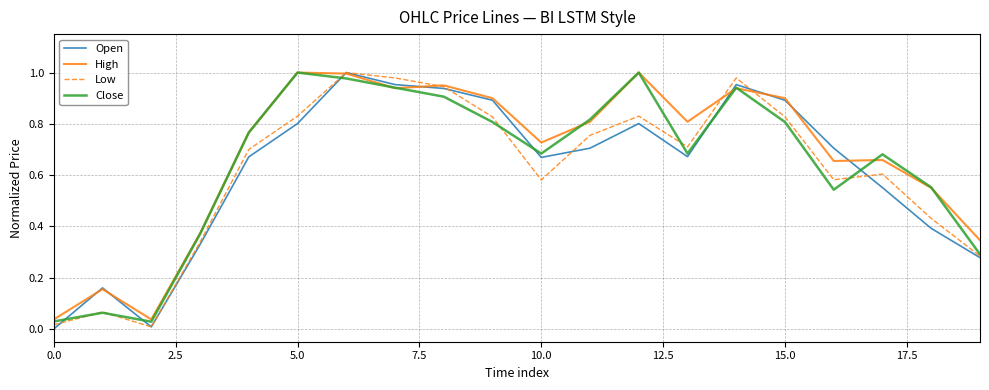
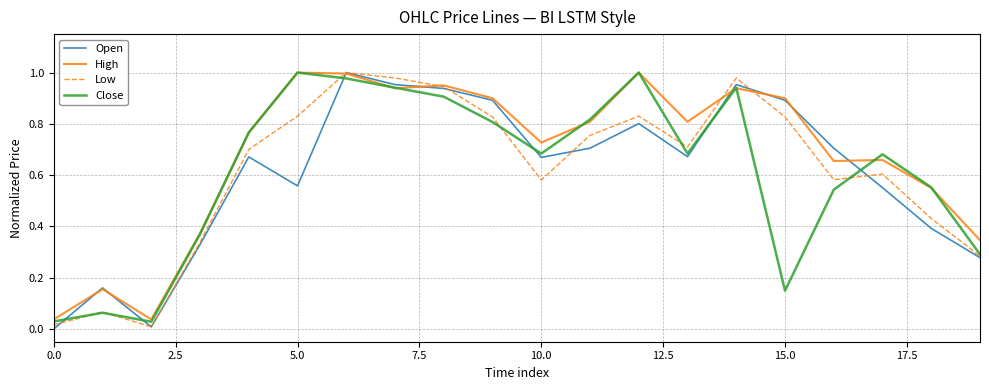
Open, 5.0: 0.80 -> 0.56
Close, 15.0: 0.81 -> 0.15
